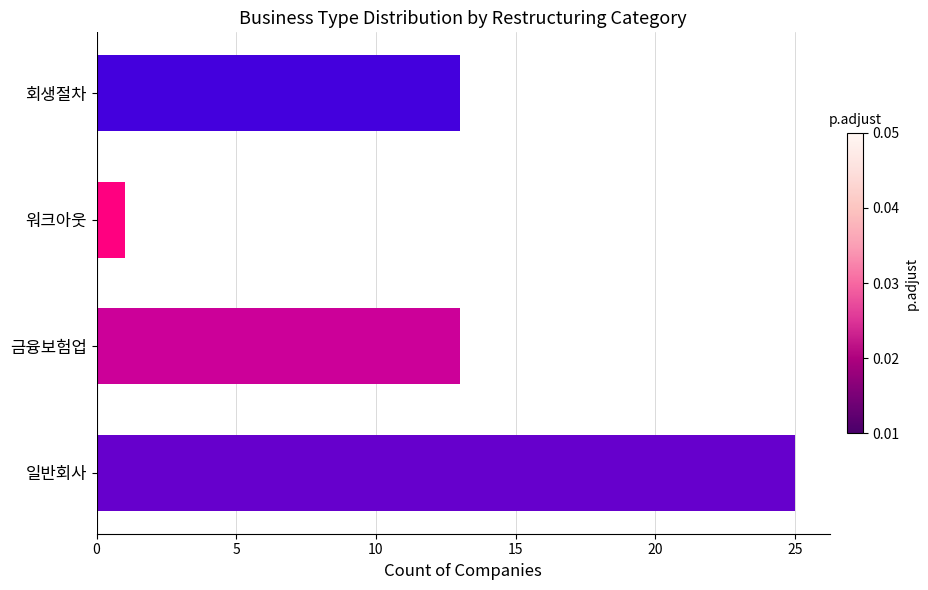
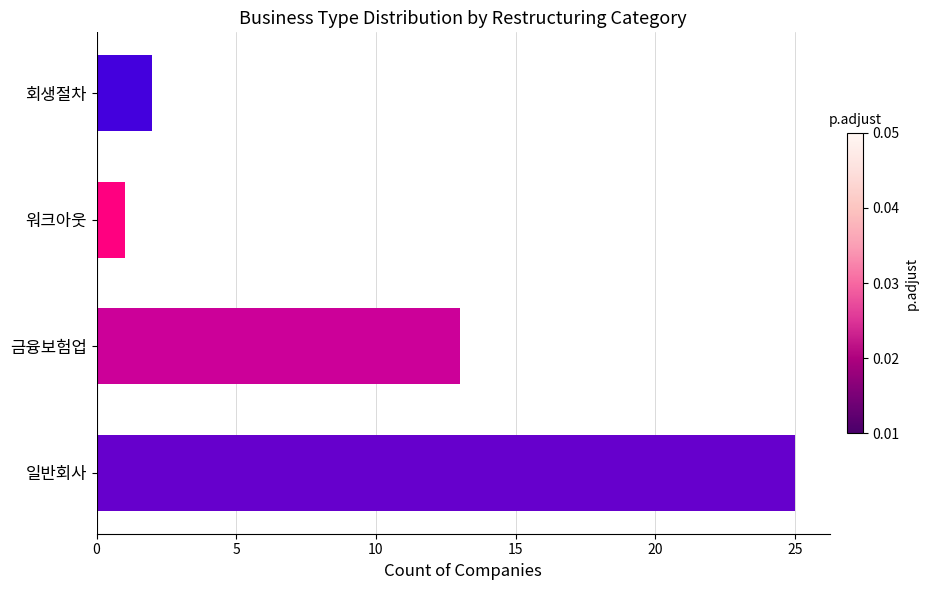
회생절차: 13 -> 2
